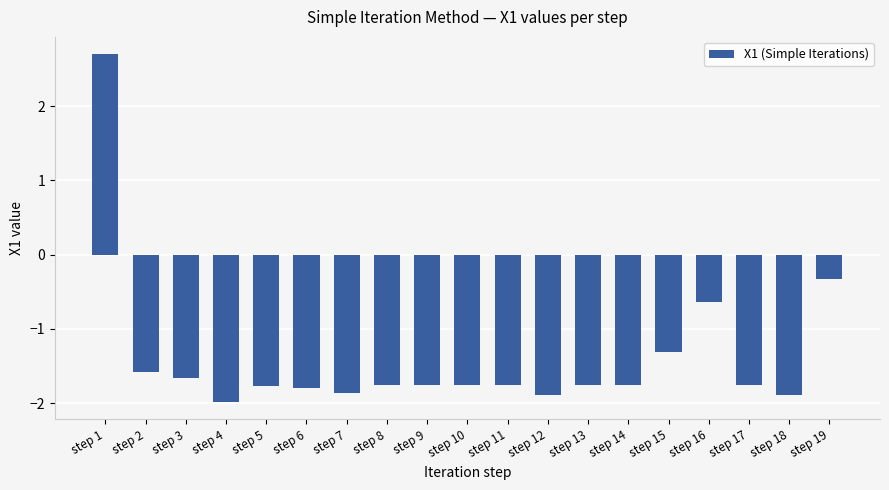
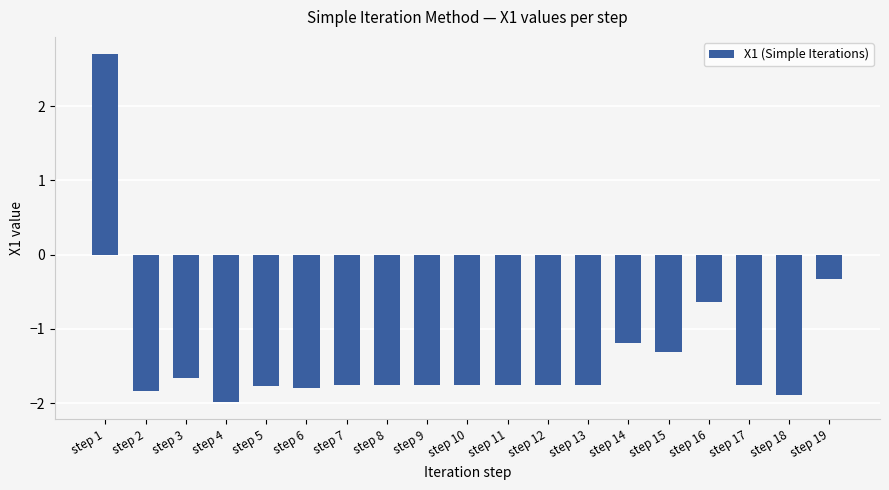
step 2: -1.6 -> -1.8
step 7: -1.9 -> -1.8
step 12: -1.9 -> -1.8
step 14: -1.8 -> -1.2
